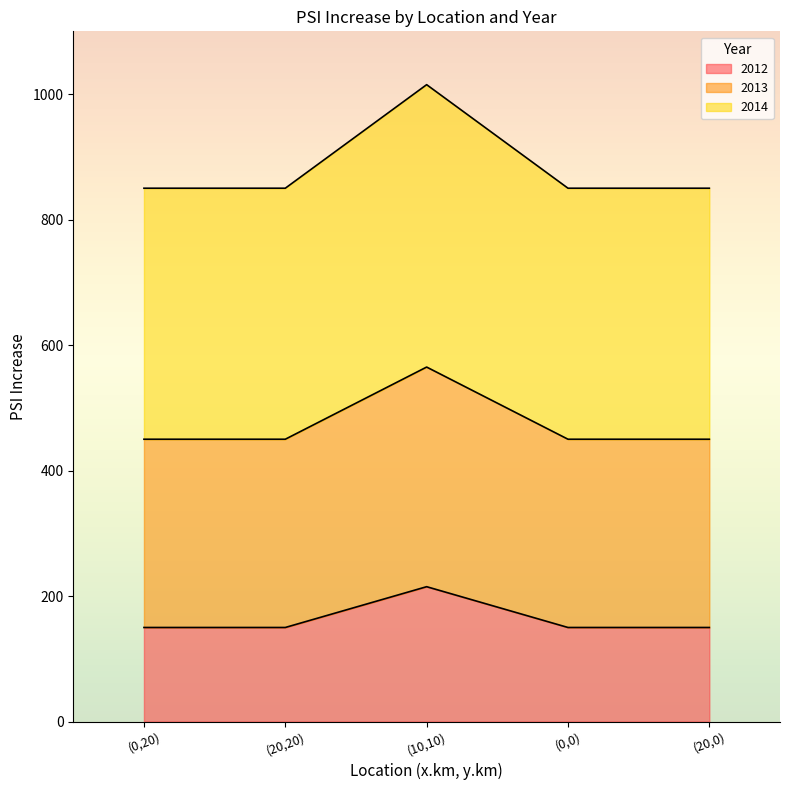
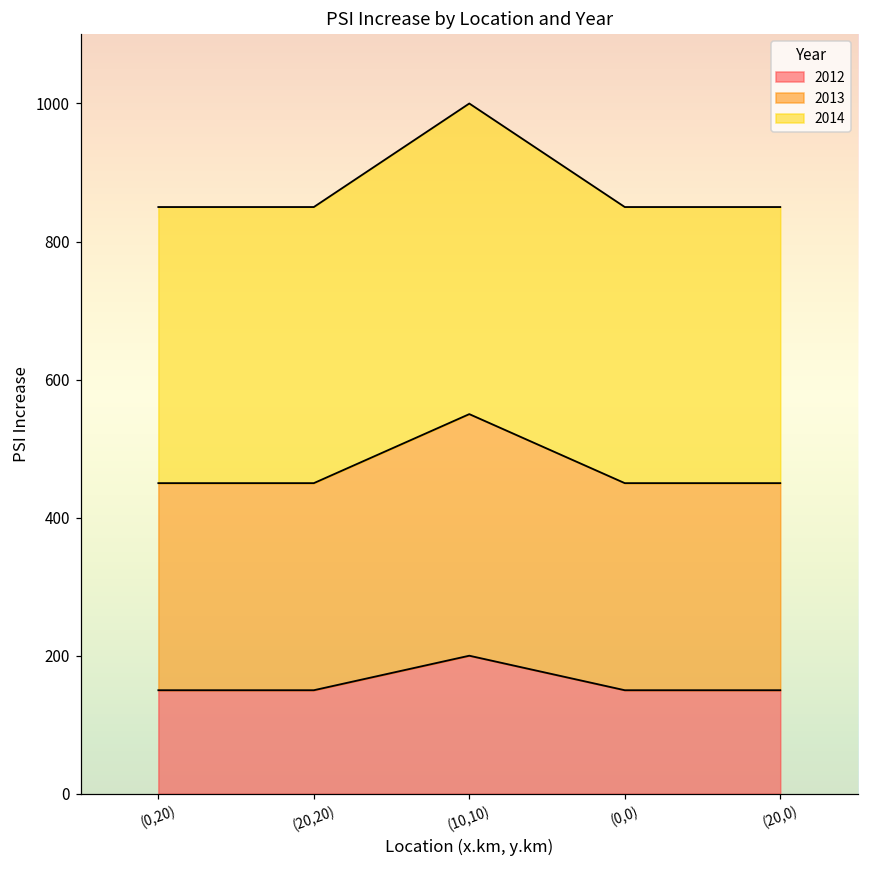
2012, (10,10): 220 -> 200
